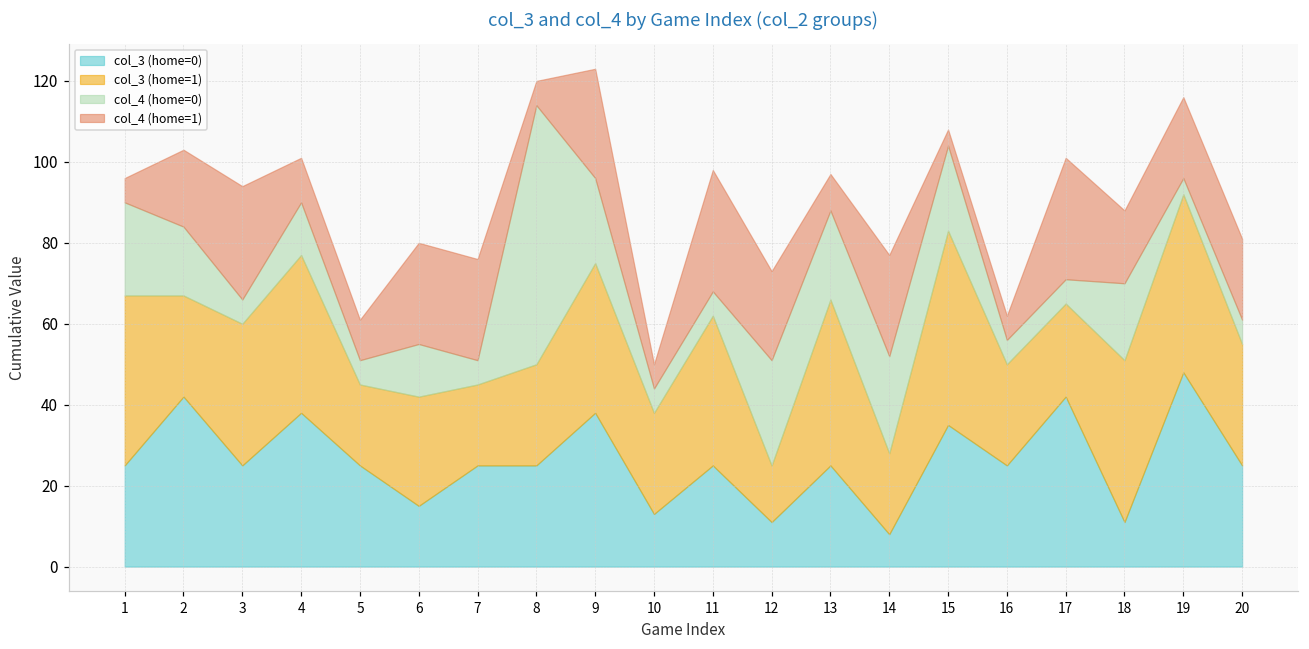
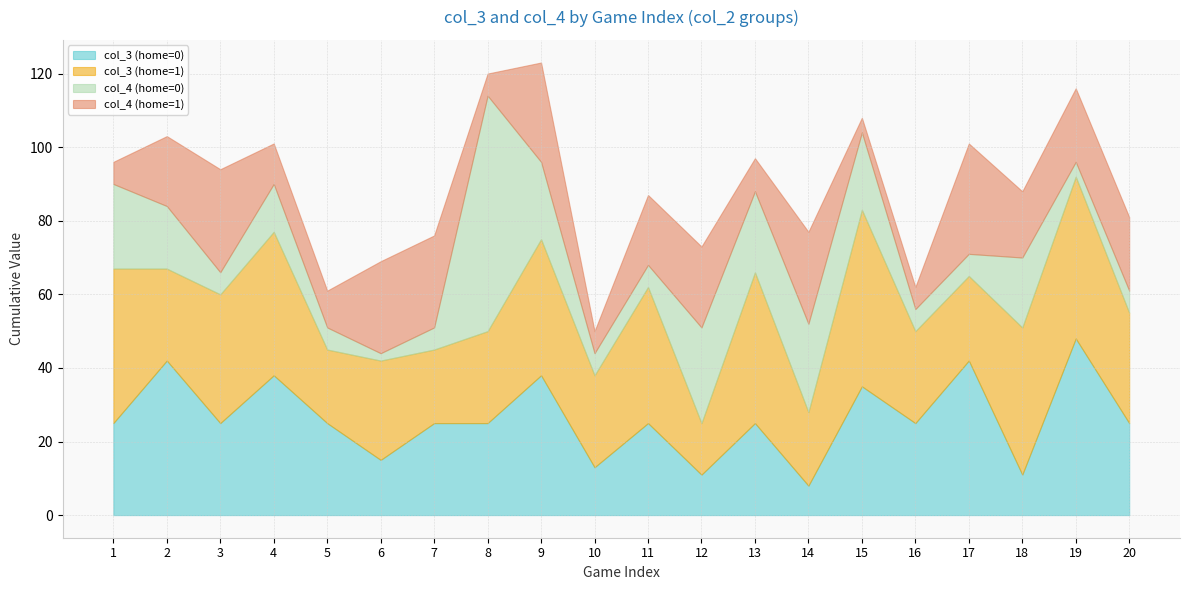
col_4 (home=0), 6: 13 -> 2
col_4 (home=1), 11: 30 -> 19
